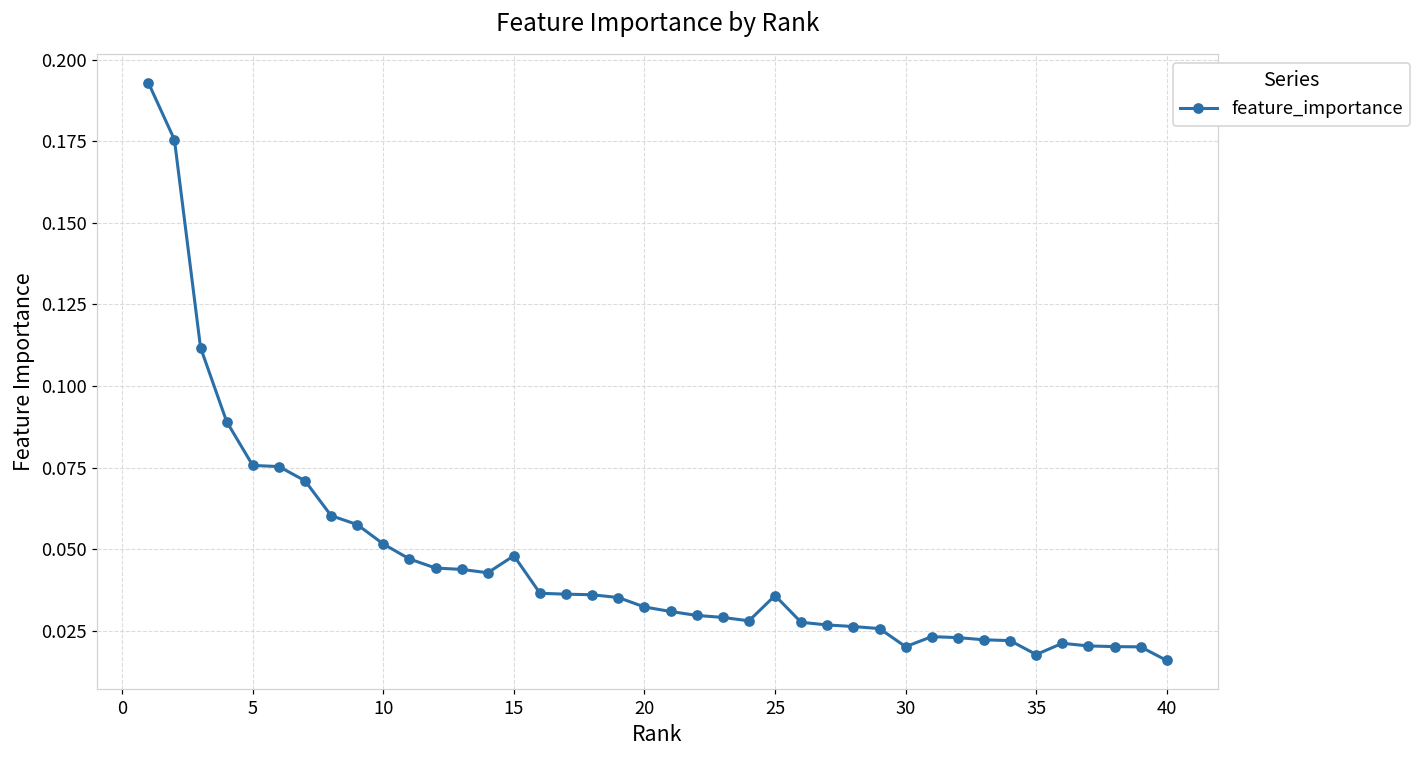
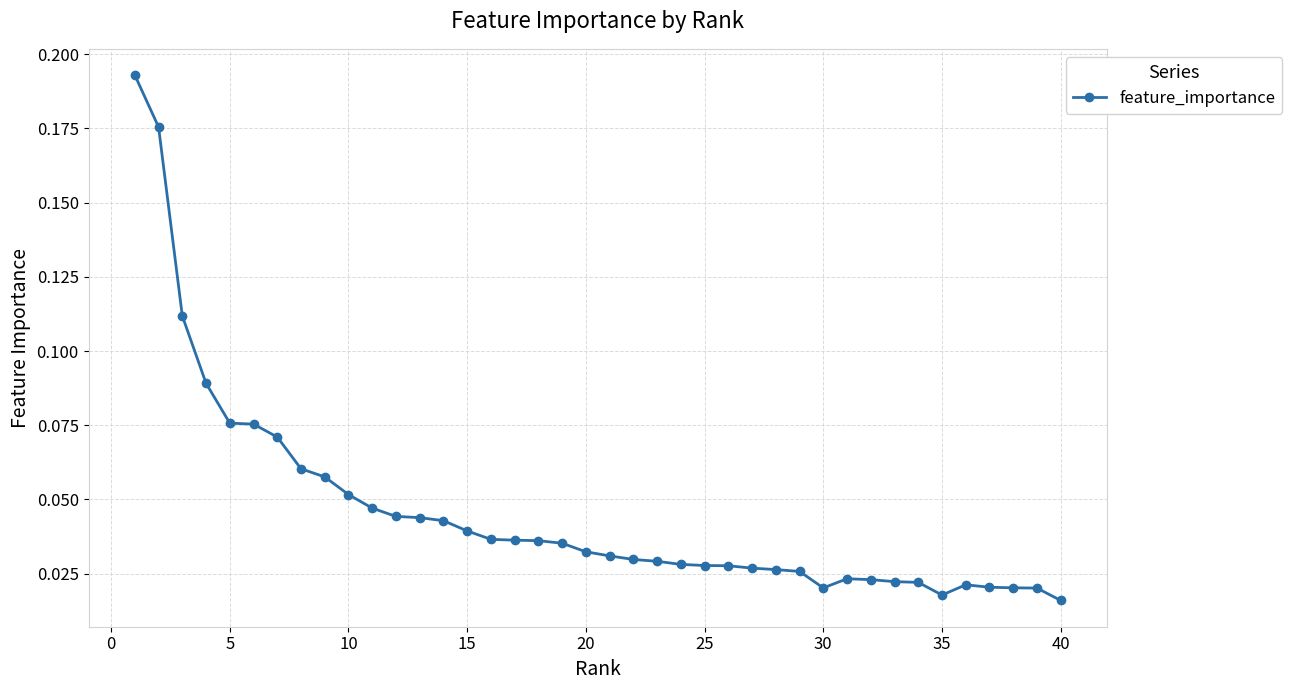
15: 0.048 -> 0.039
25: 0.036 -> 0.028
